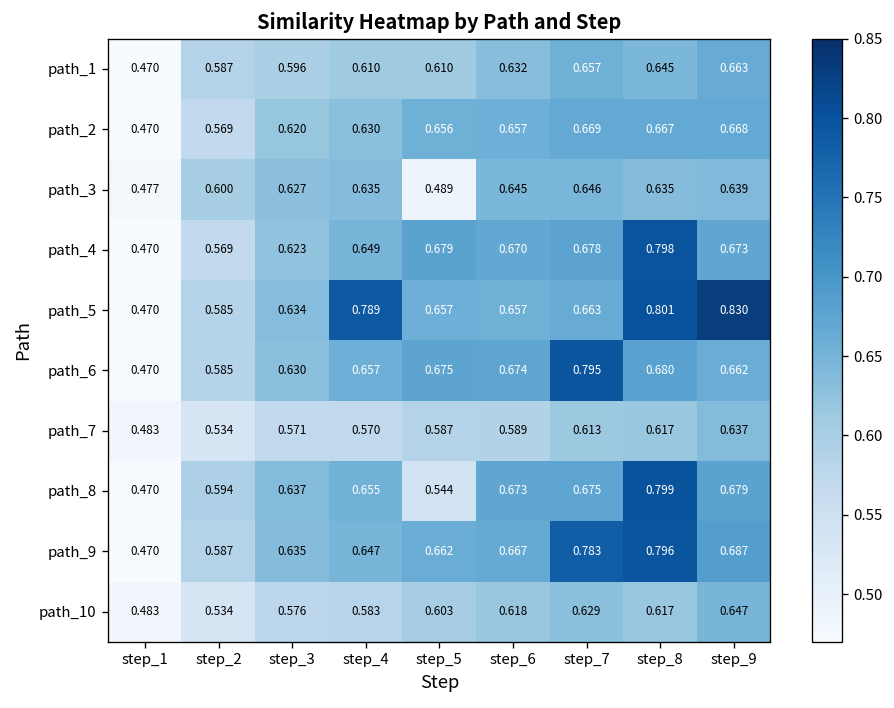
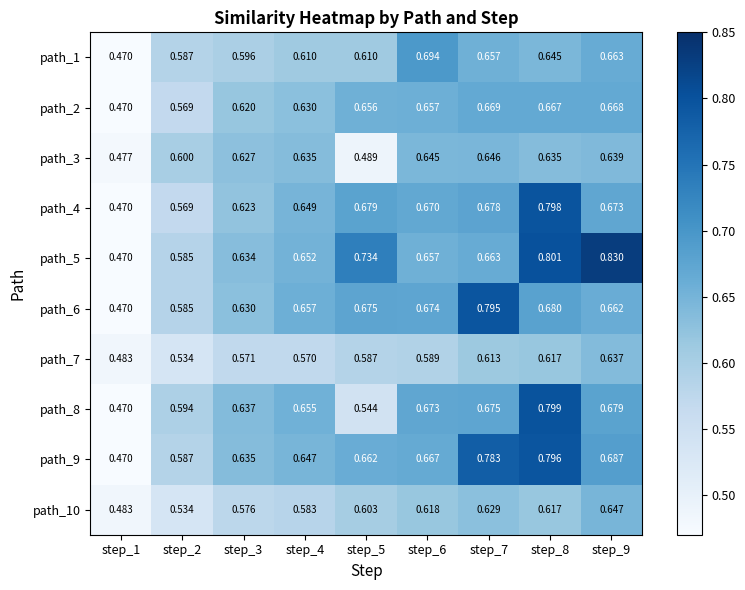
path_1, step_6: 0.632 -> 0.694
path_5, step_4: 0.789 -> 0.652
path_5, step_5: 0.657 -> 0.734
